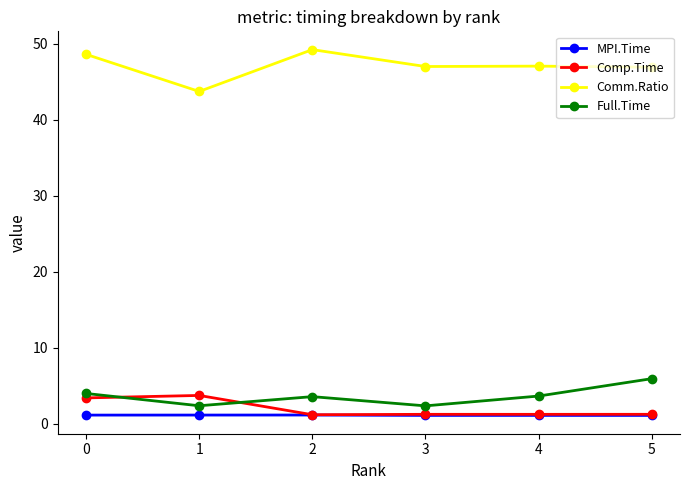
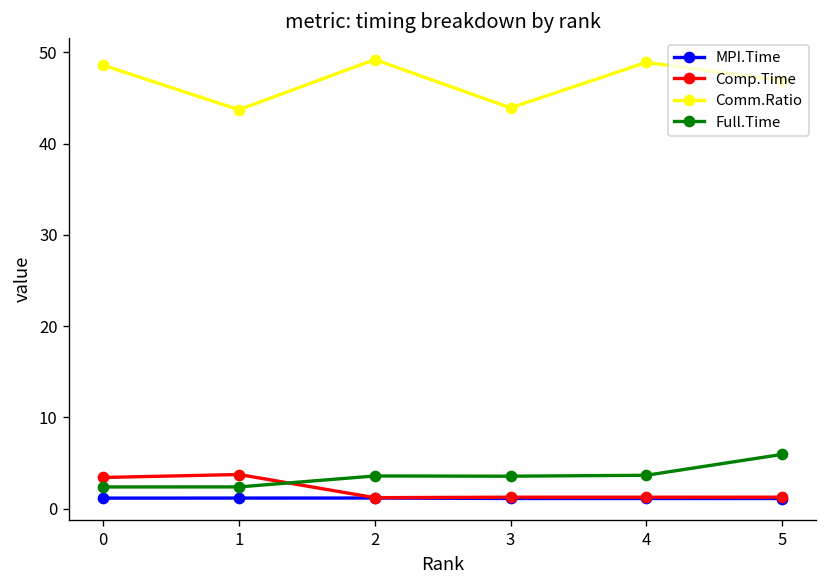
Full.Time, 0: 4 -> 2
Comm.Ratio, 3: 47 -> 44
Full.Time, 3: 2 -> 4
Comm.Ratio, 4: 47 -> 49
